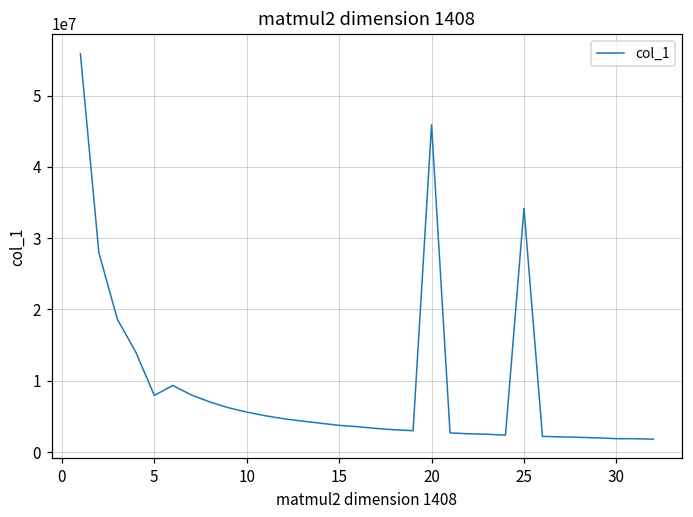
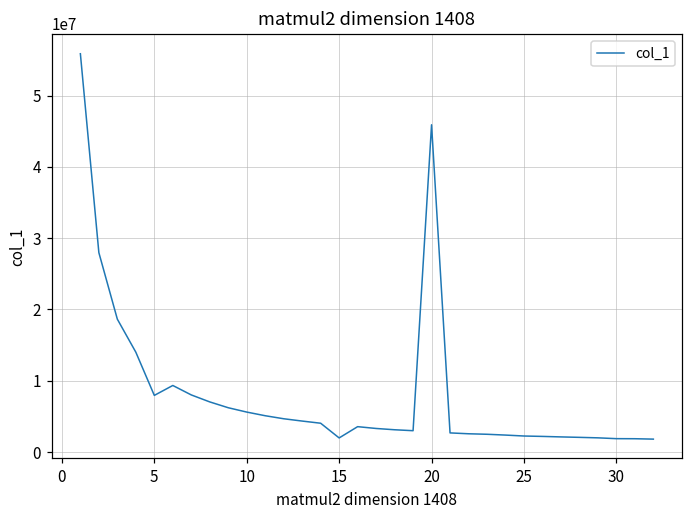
15: 4000000 -> 2000000
25: 34000000 -> 2000000
